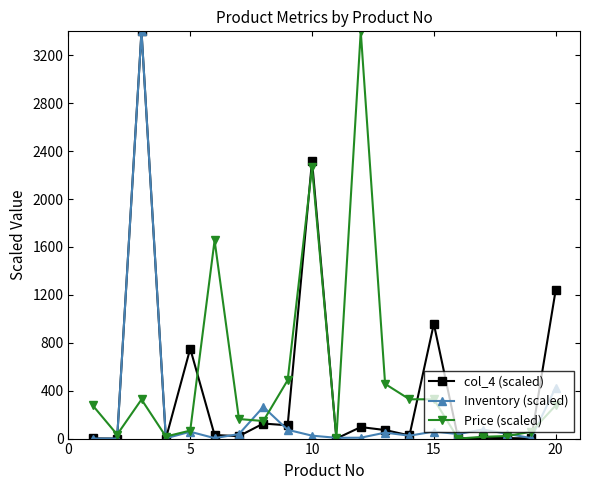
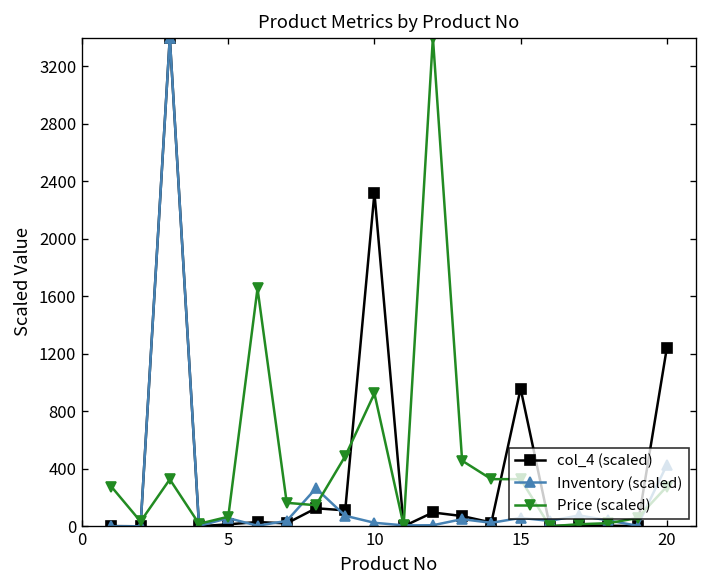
col_4 (scaled), 5: 750 -> 10
Price (scaled), 10: 2270 -> 920
